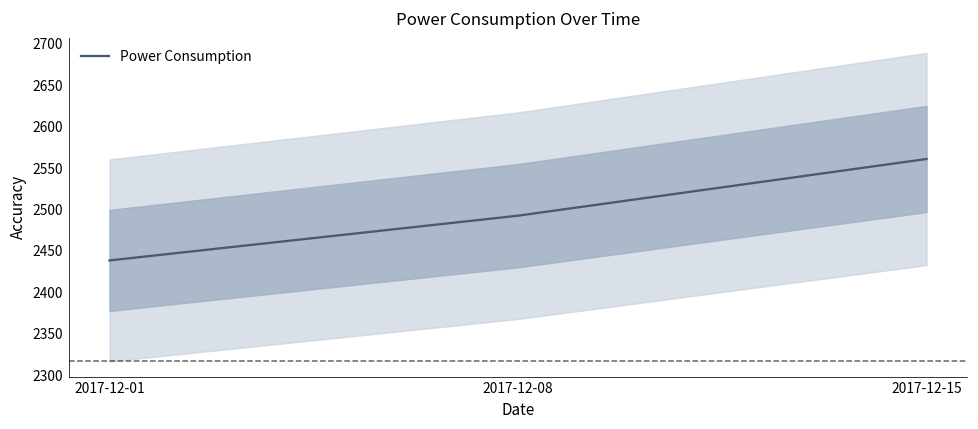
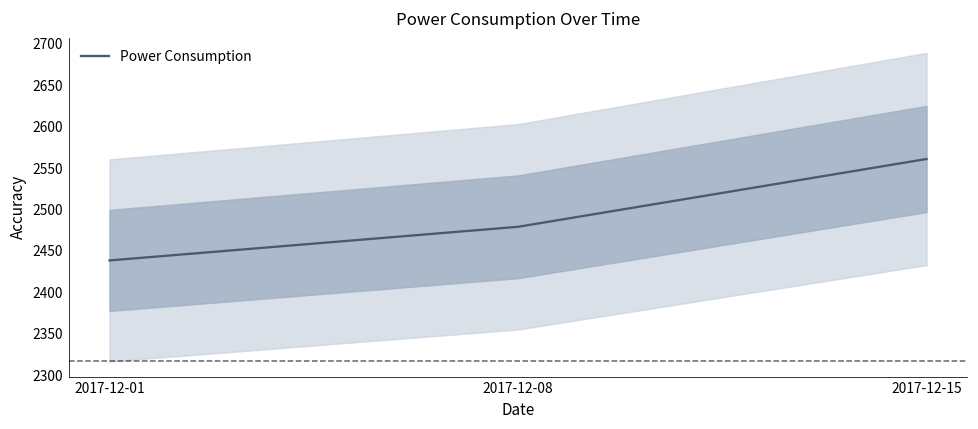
Power Consumption, 2017-12-08: 2490 -> 2480
